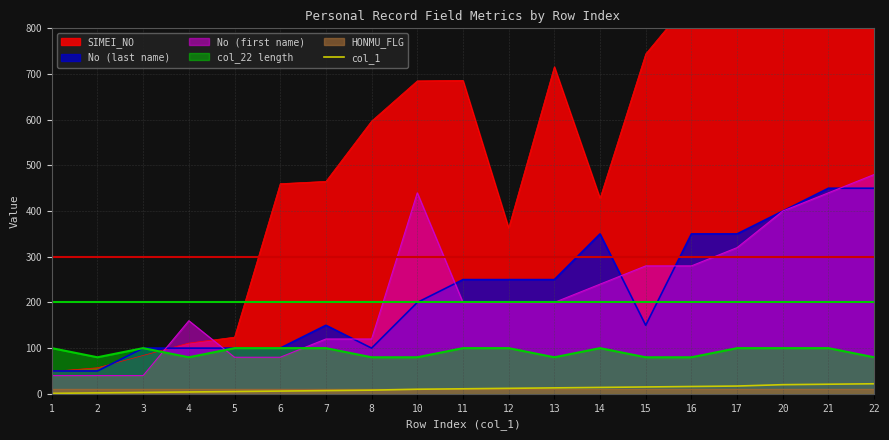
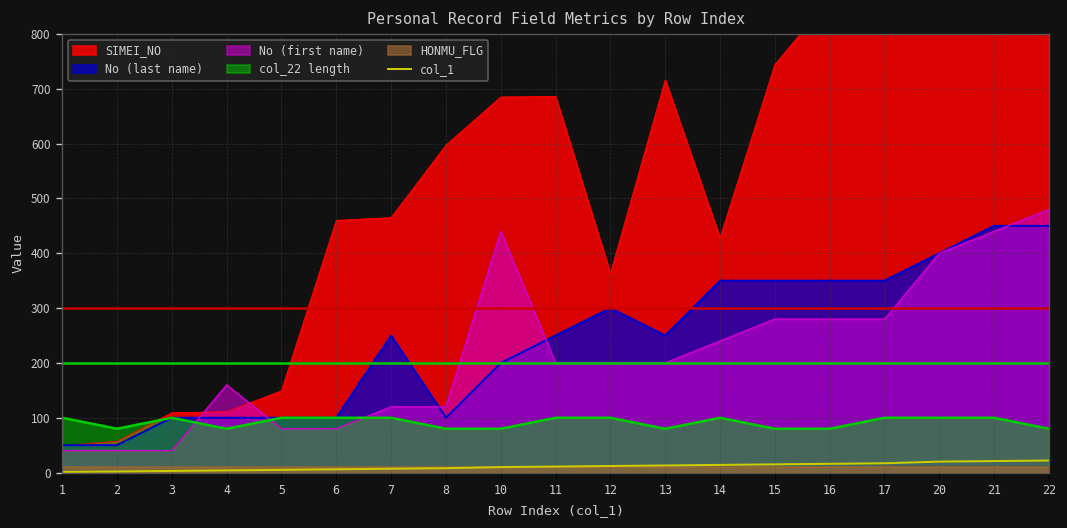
SIMEI_NO, 3: 80 -> 110
SIMEI_NO, 5: 120 -> 150
No (last name), 7: 150 -> 250
No (last name), 12: 250 -> 300
No (last name), 15: 150 -> 350
No (first name), 17: 320 -> 280
